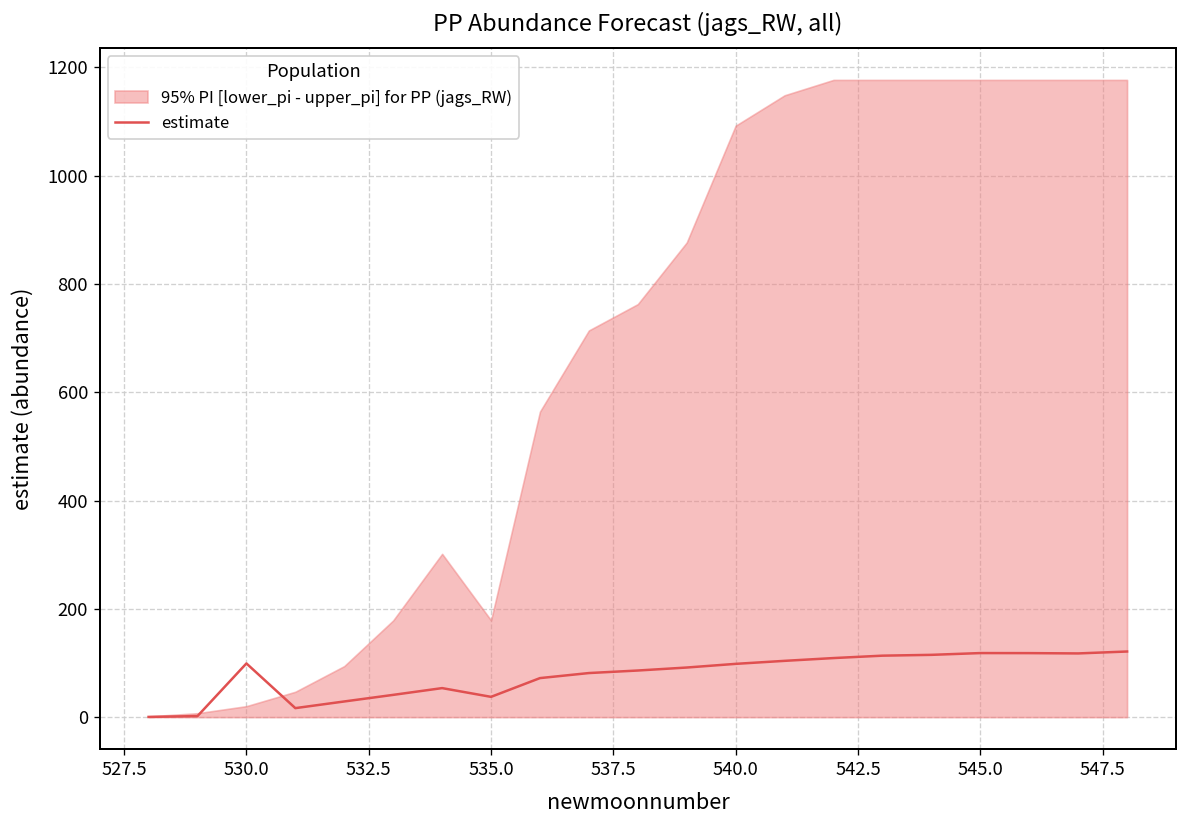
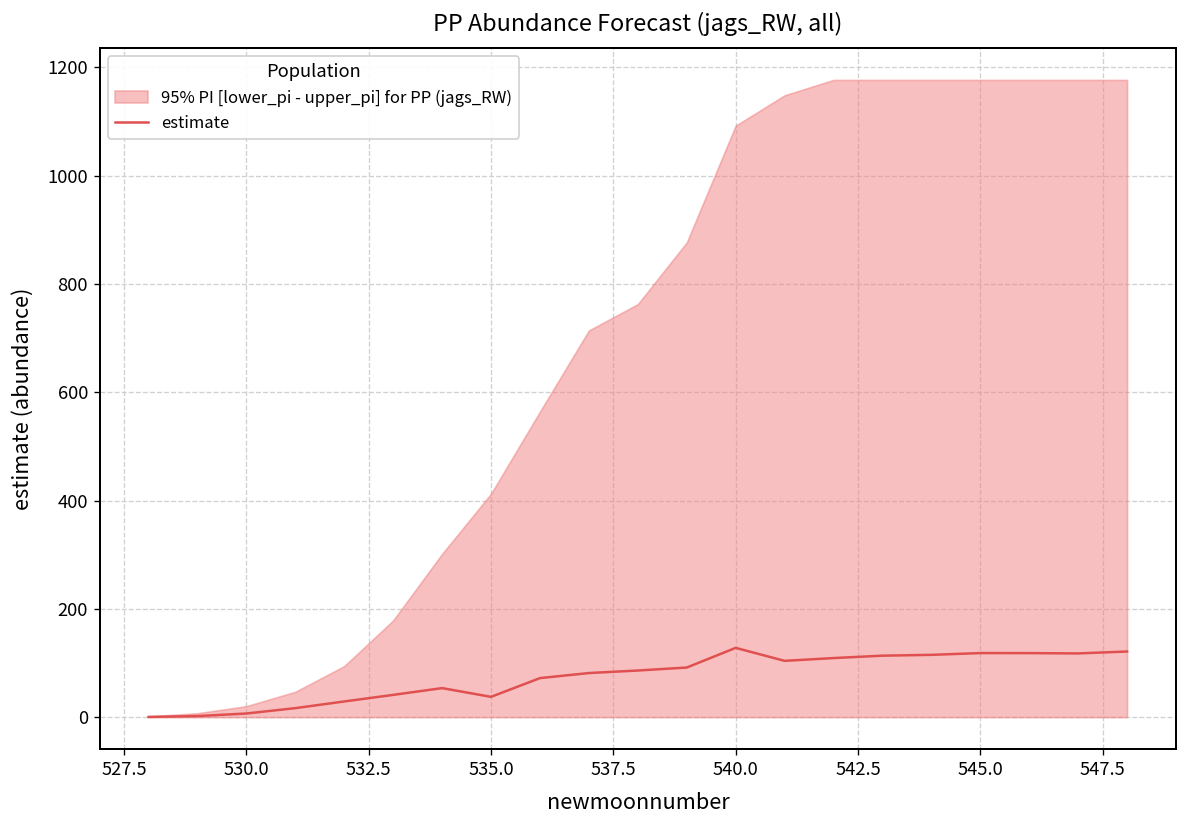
estimate, 530.0: 100 -> 10
95% PI [lower_pi - upper_pi] for PP (jags_RW), 535.0: 180 -> 410
estimate, 540.0: 100 -> 130
